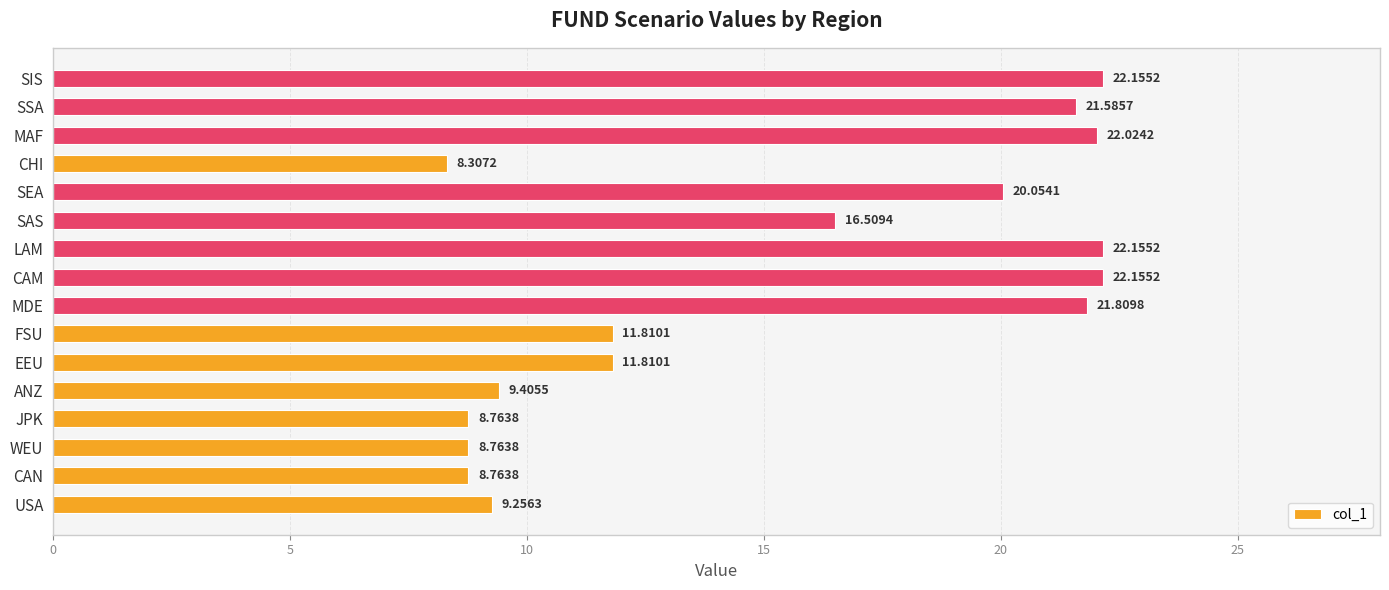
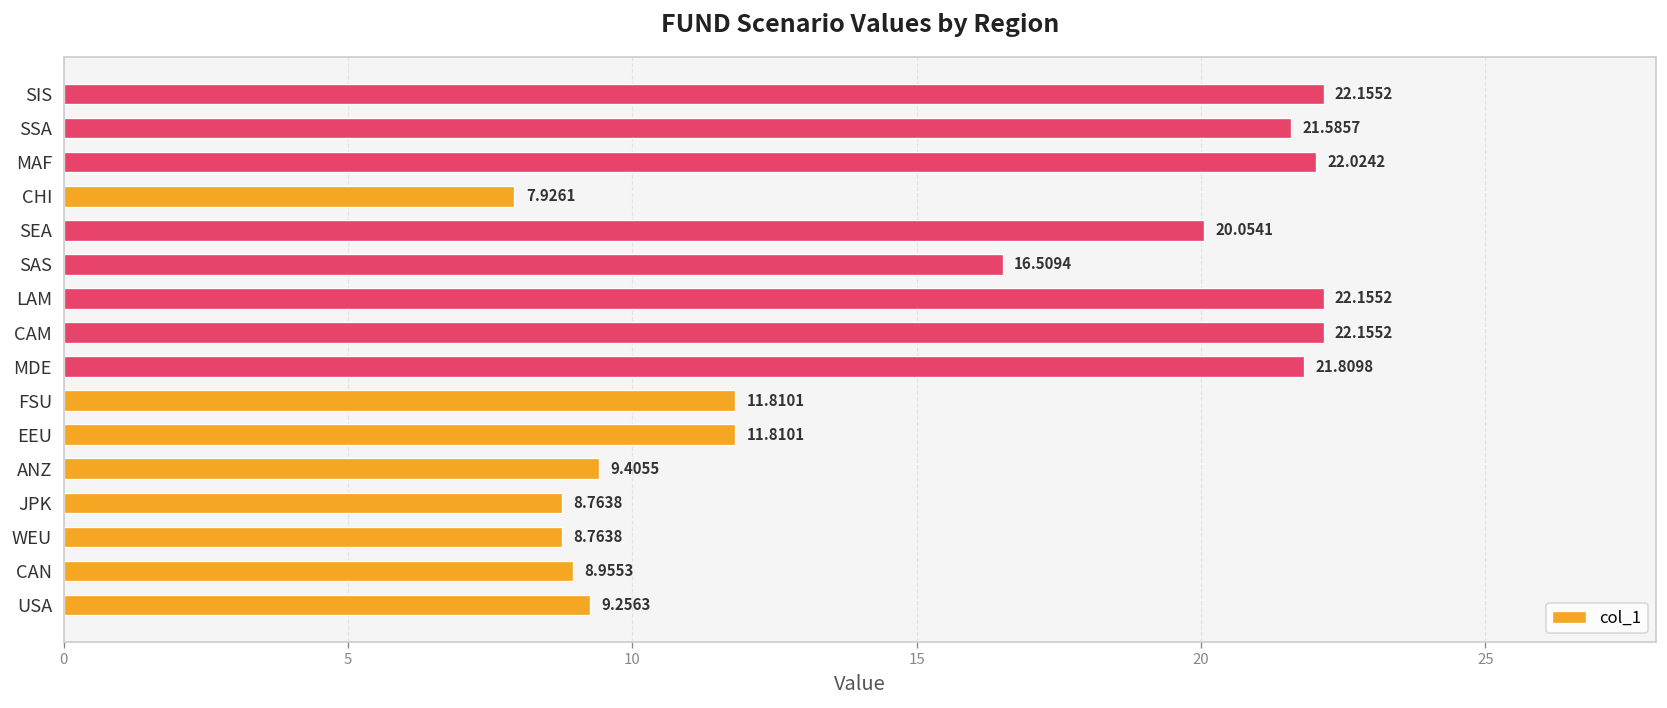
CHI: 8.3072 -> 7.9261
CAN: 8.7638 -> 8.9553
